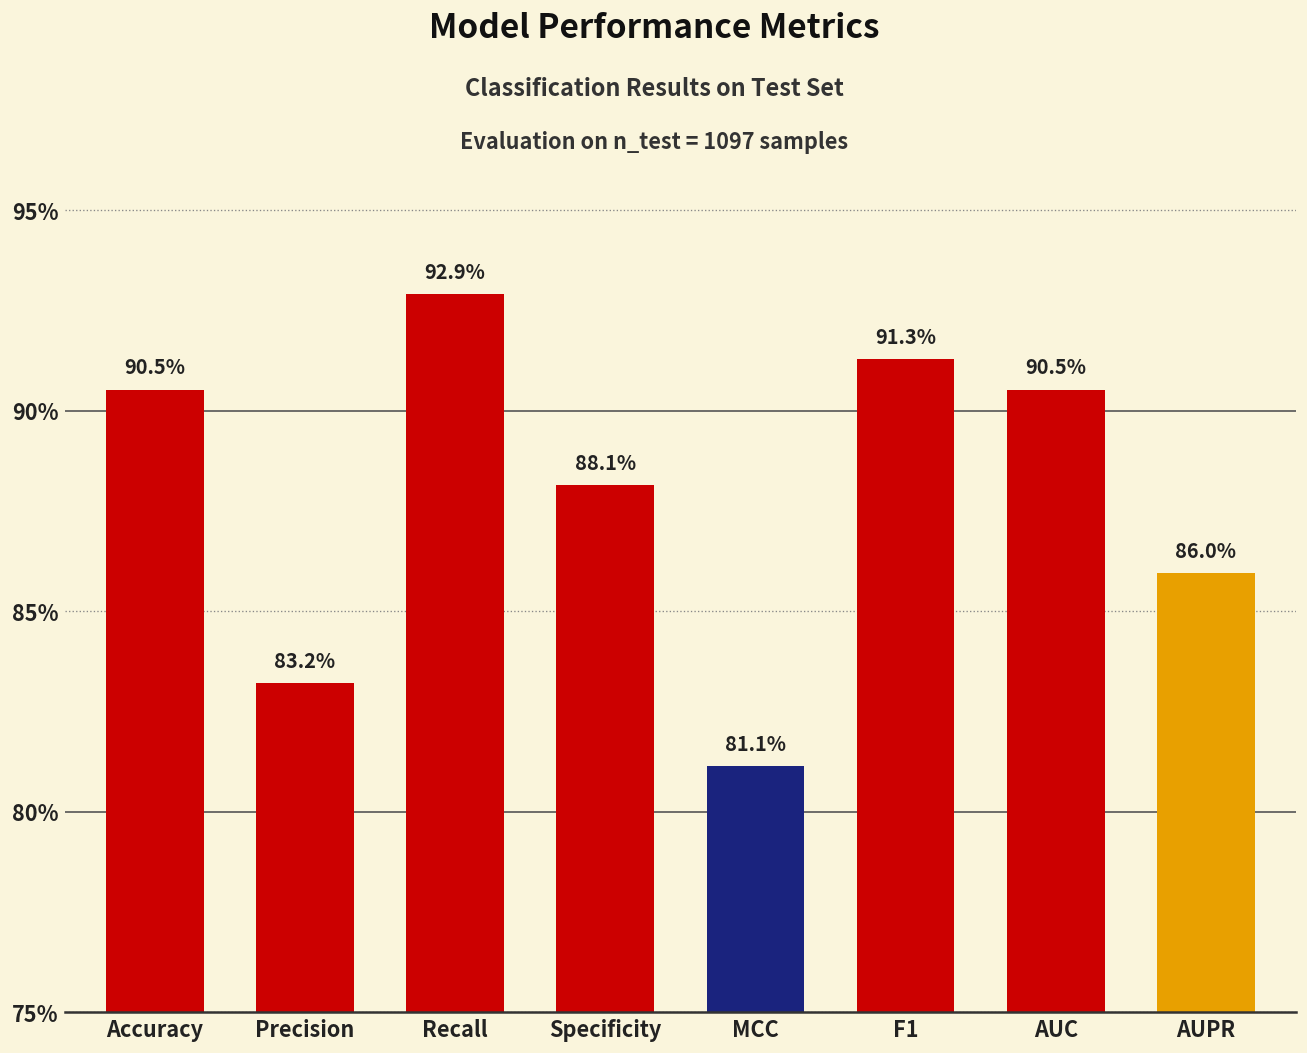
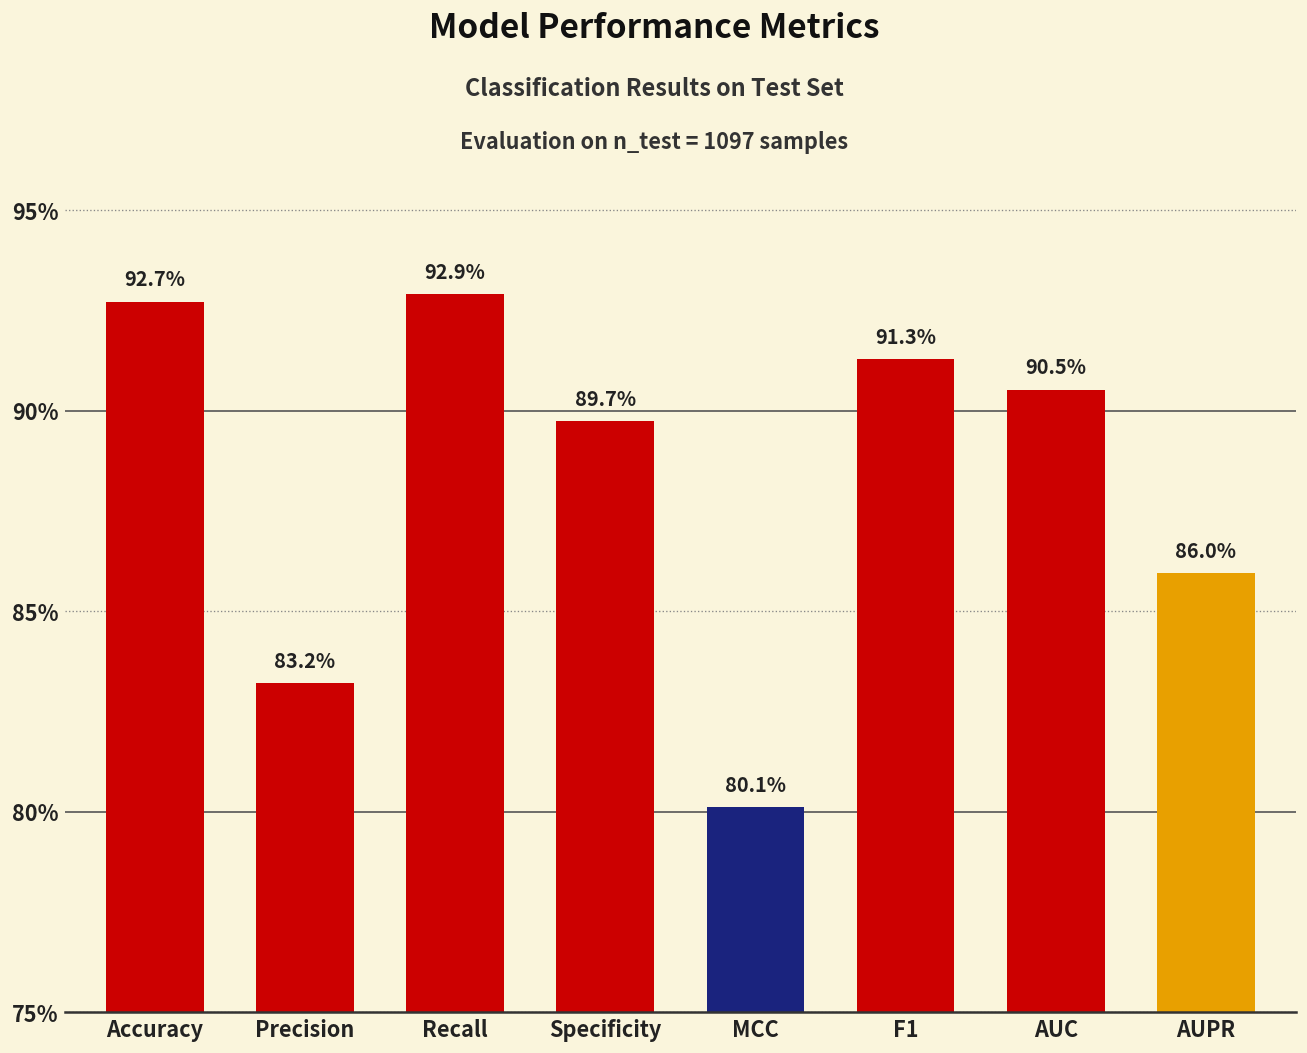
Accuracy: 90.5% -> 92.7%
Specificity: 88.1% -> 89.7%
MCC: 81.1% -> 80.1%
